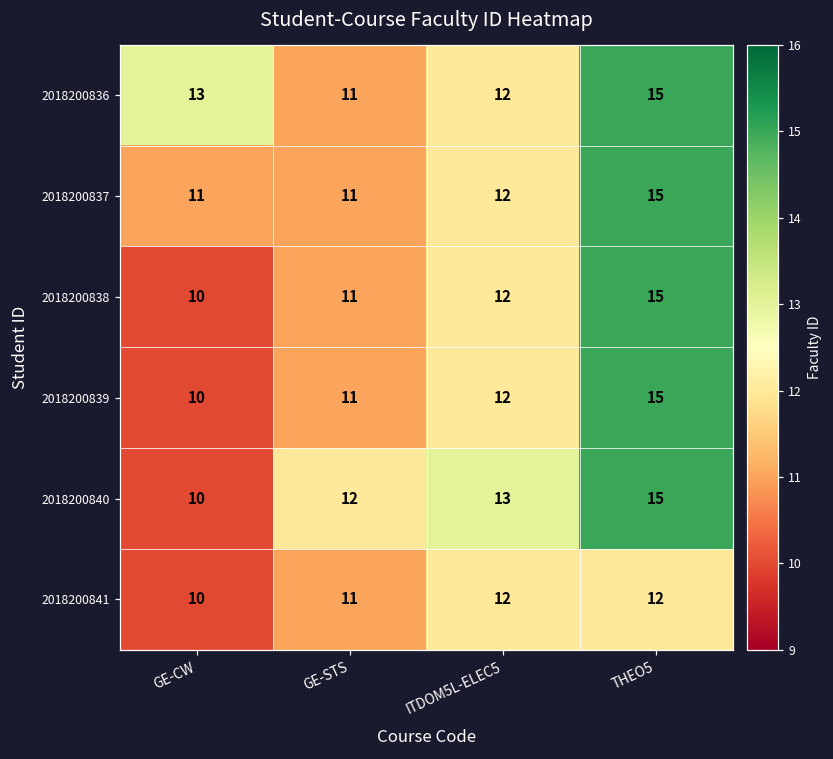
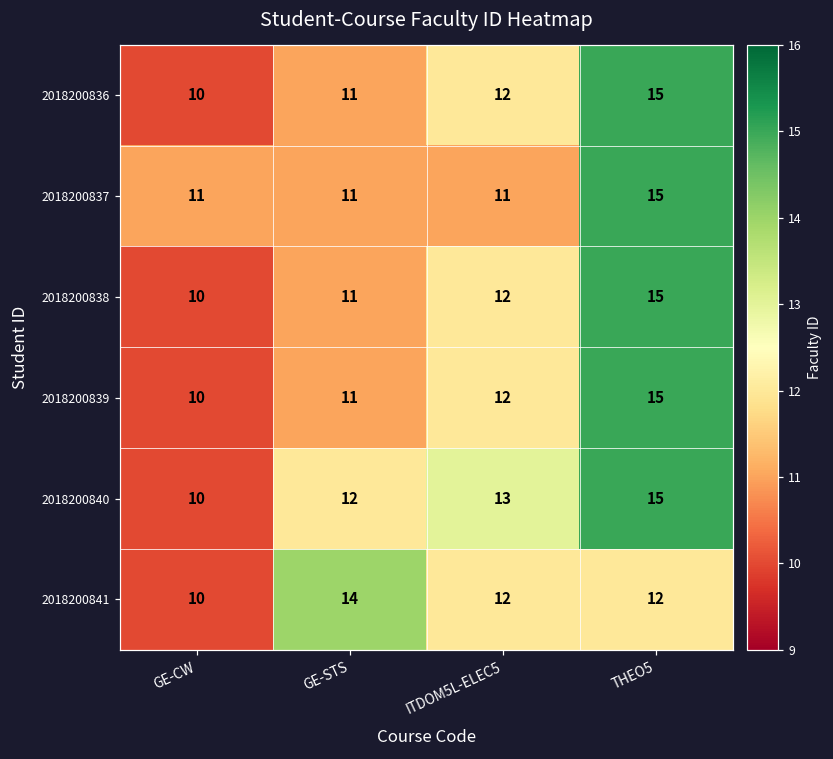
2018200836, GE-CW: 13 -> 10
2018200837, ITDOM5L-ELEC5: 12 -> 11
2018200841, GE-STS: 11 -> 14
